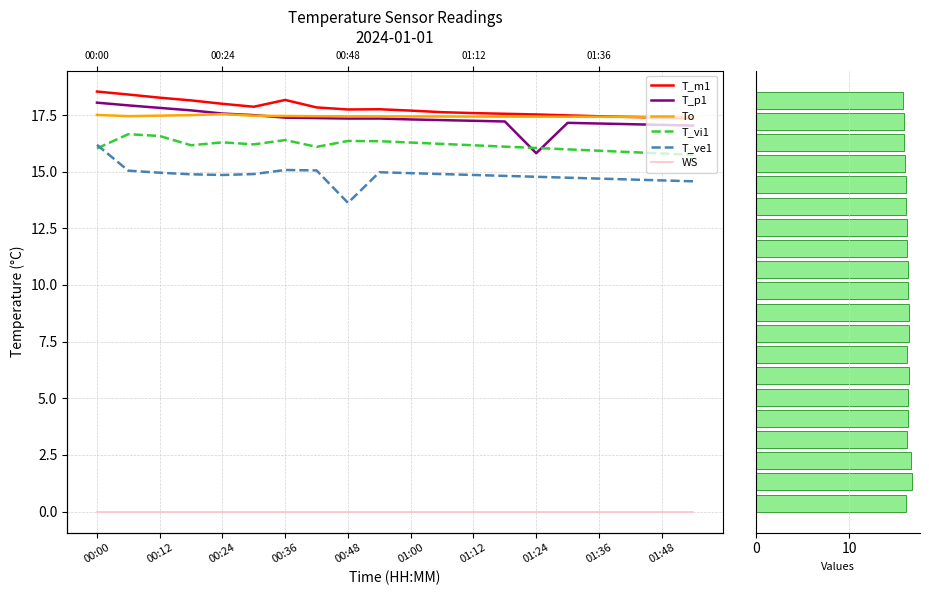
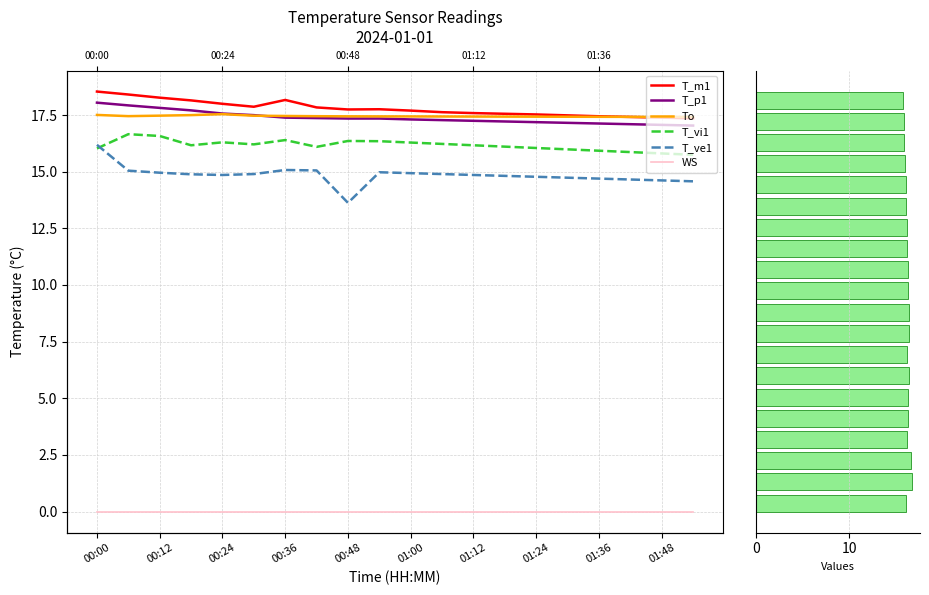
Temperature Sensor Readings 2024-01-01, T_p1, 01:24: 15.8 -> 17.2
